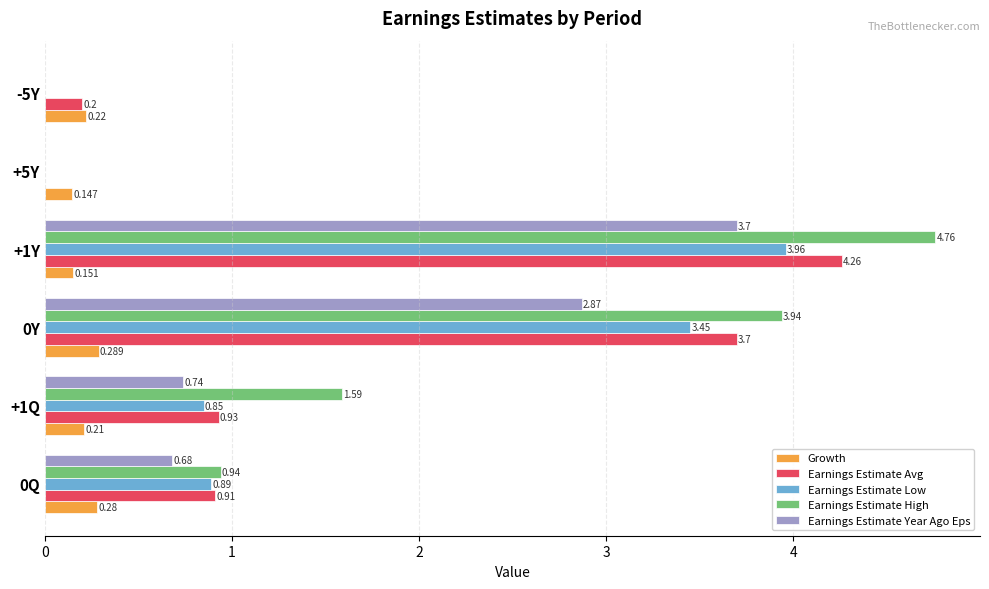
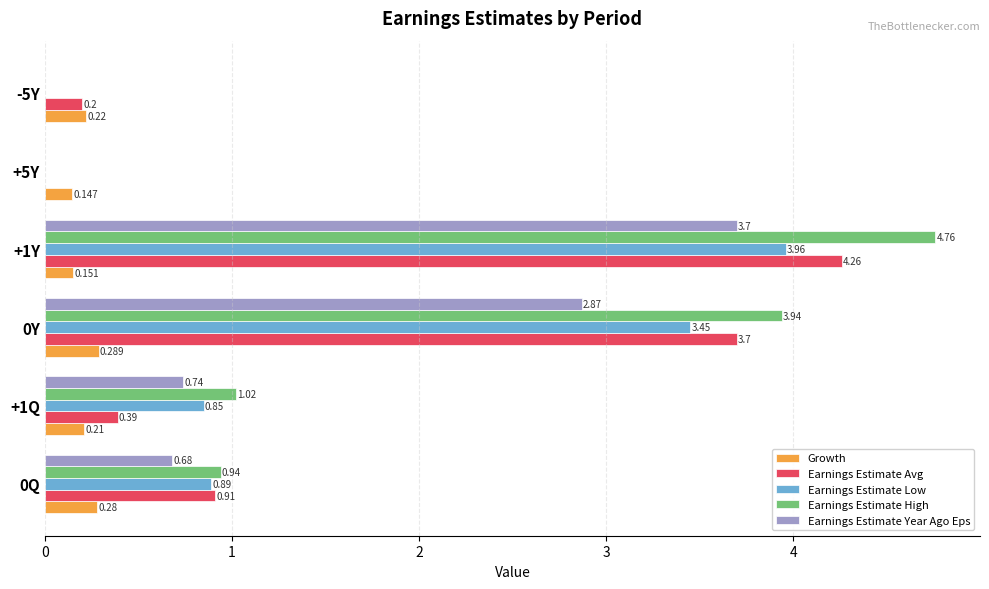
Earnings Estimate High, +1Q: 1.59 -> 1.02
Earnings Estimate Avg, +1Q: 0.93 -> 0.39
